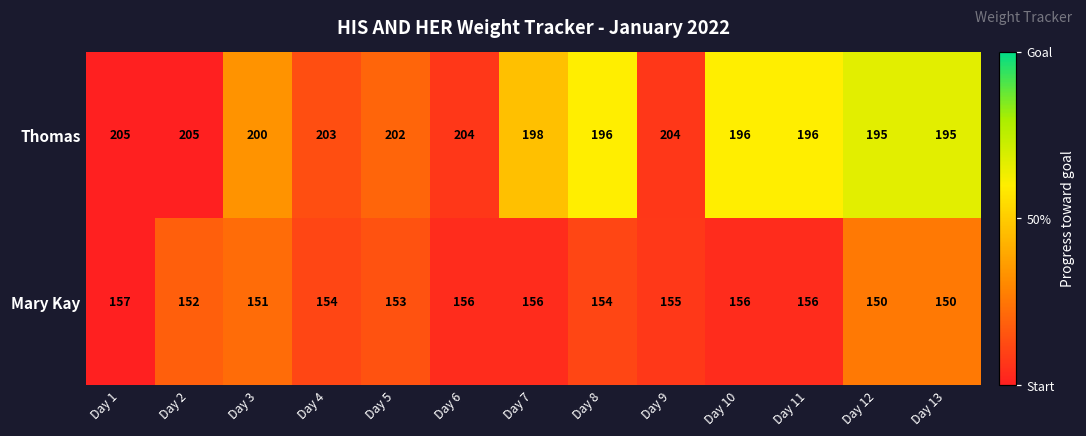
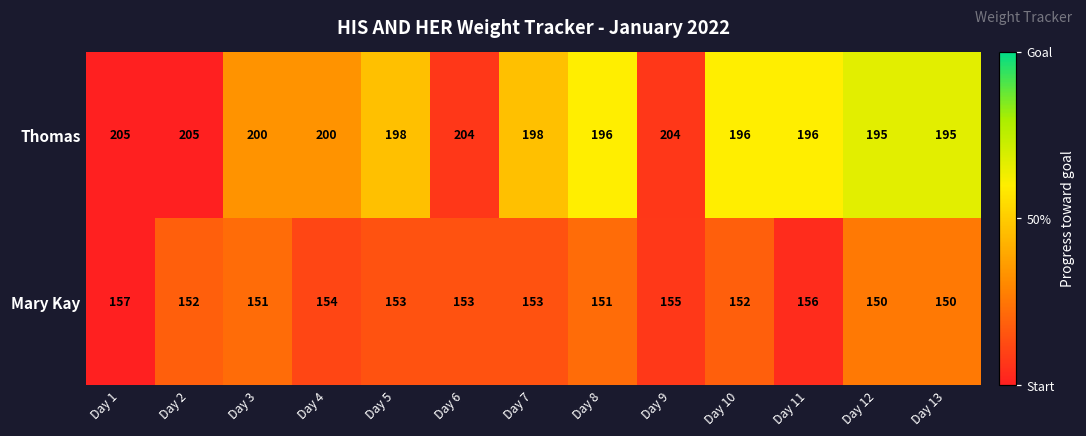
Thomas, Day 4: 203 -> 200
Thomas, Day 5: 202 -> 198
Mary Kay, Day 6: 156 -> 153
Mary Kay, Day 7: 156 -> 153
Mary Kay, Day 8: 154 -> 151
Mary Kay, Day 10: 156 -> 152
